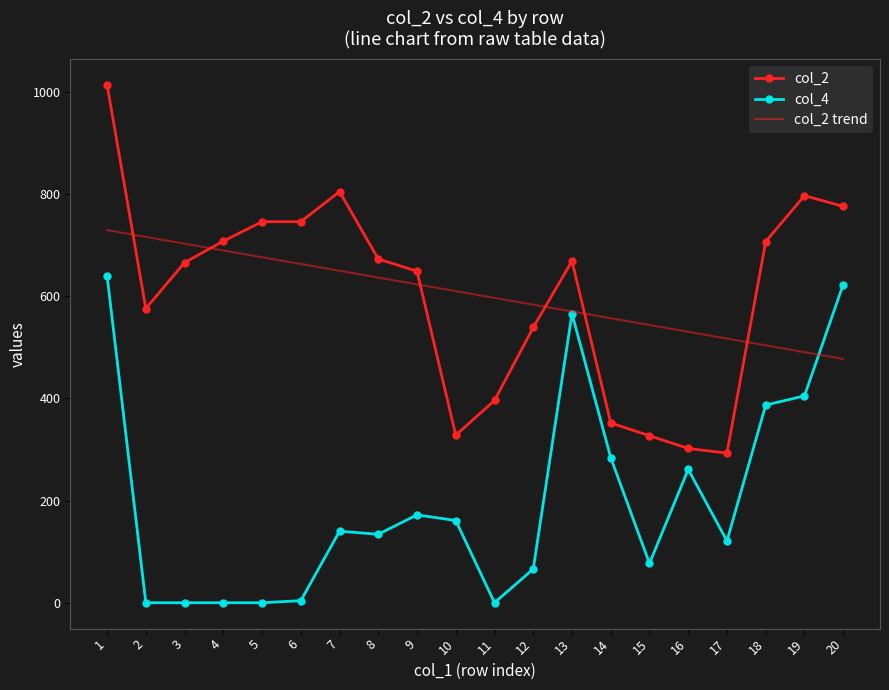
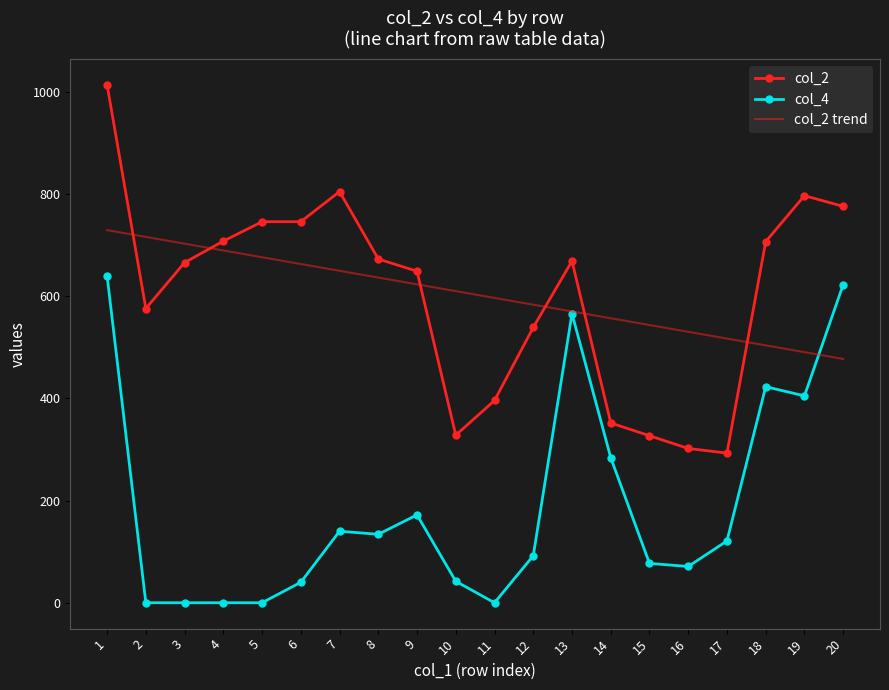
col_4, 6: 0 -> 40
col_4, 10: 160 -> 40
col_4, 12: 70 -> 90
col_4, 16: 260 -> 70
col_4, 18: 390 -> 420
